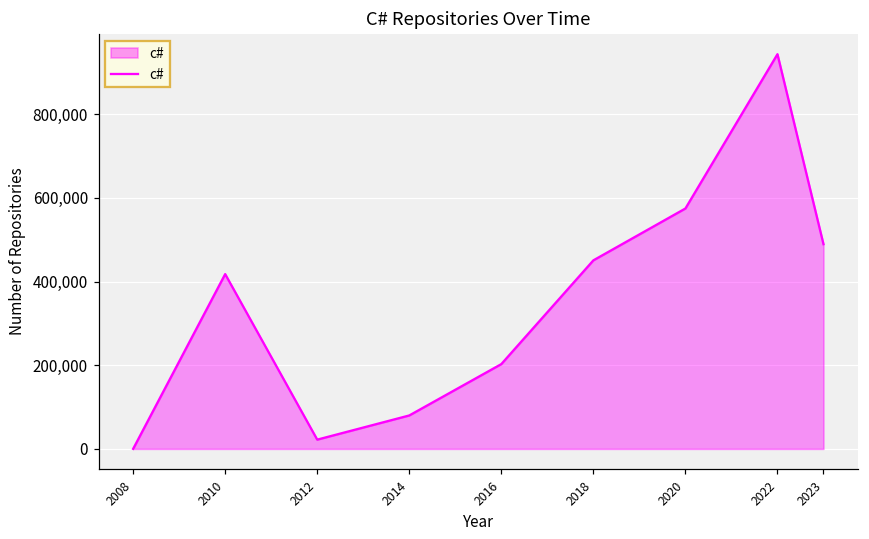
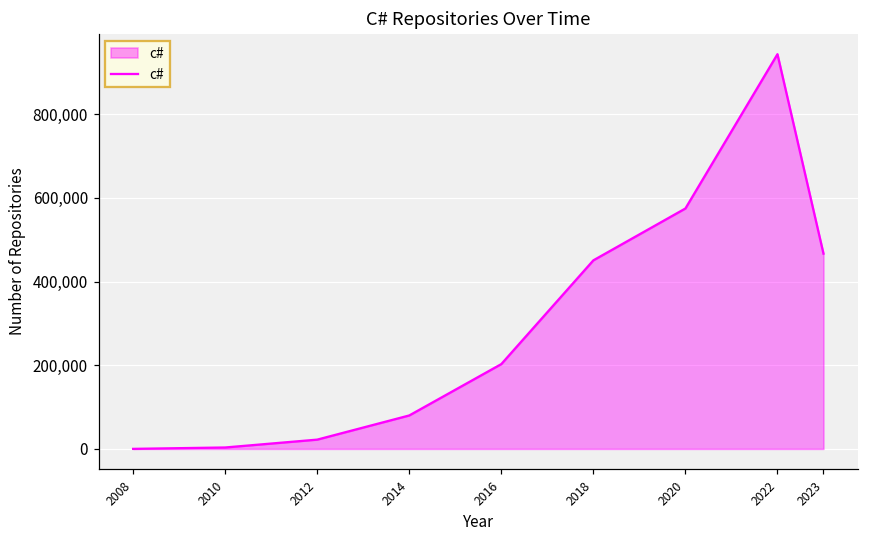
2010: 420,000 -> 0
2023: 490,000 -> 470,000
